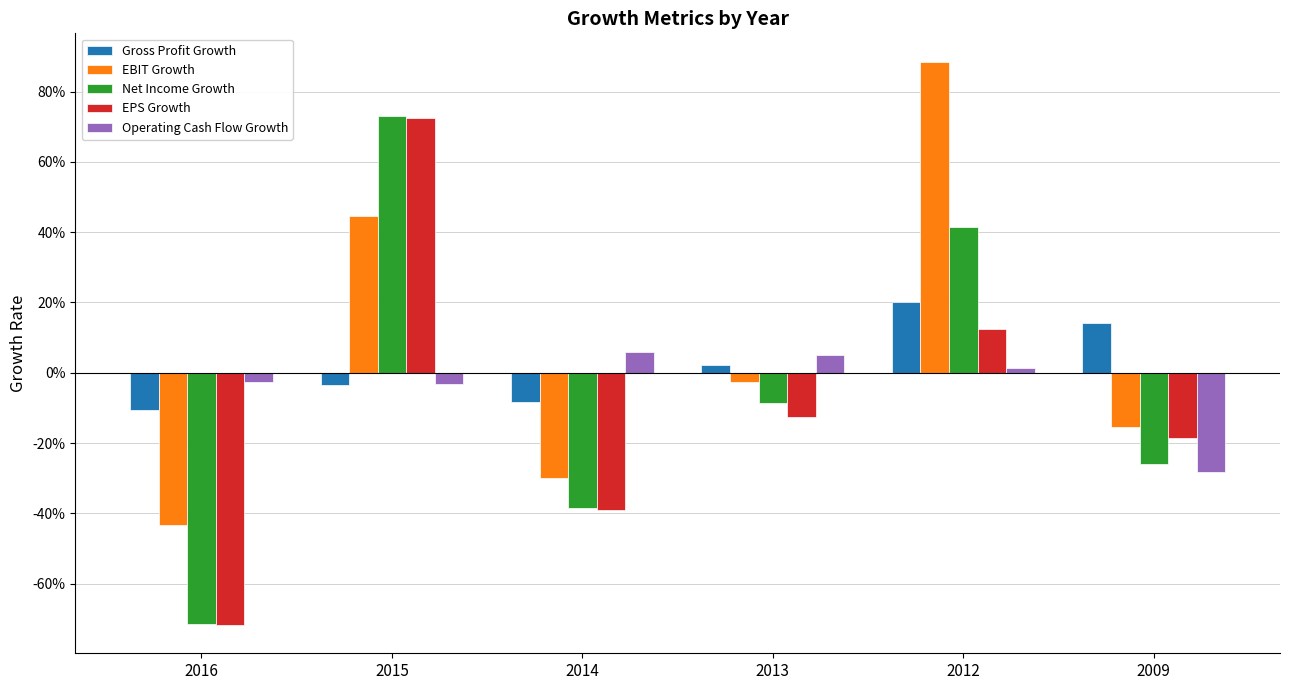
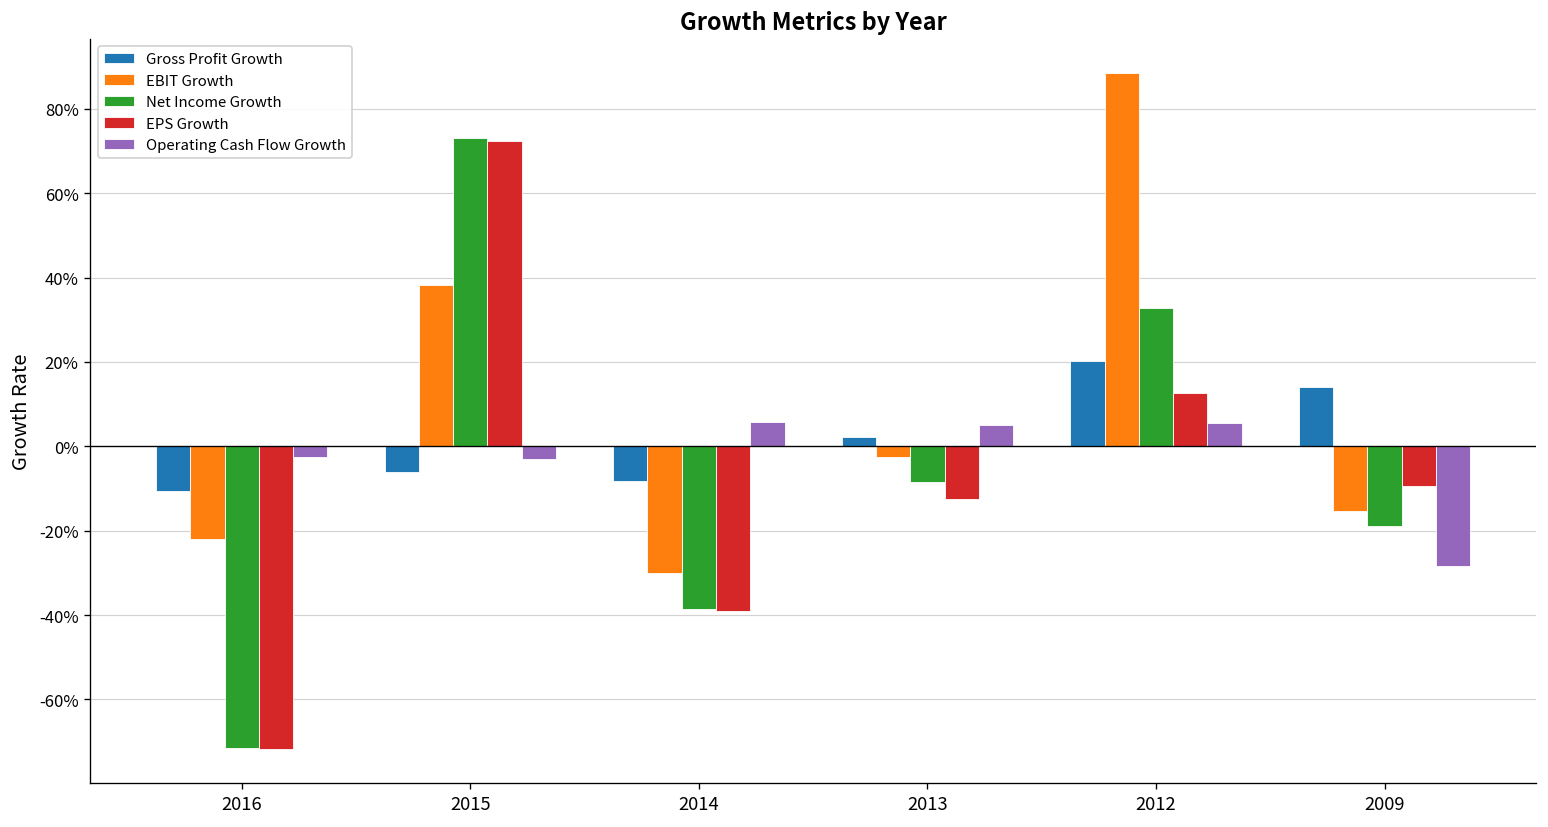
EBIT Growth, 2016: -43% -> -22%
Gross Profit Growth, 2015: -4% -> -6%
EBIT Growth, 2015: 45% -> 38%
Net Income Growth, 2012: 41% -> 33%
Operating Cash Flow Growth, 2012: 1% -> 5%
Net Income Growth, 2009: -26% -> -19%
EPS Growth, 2009: -19% -> -9%
